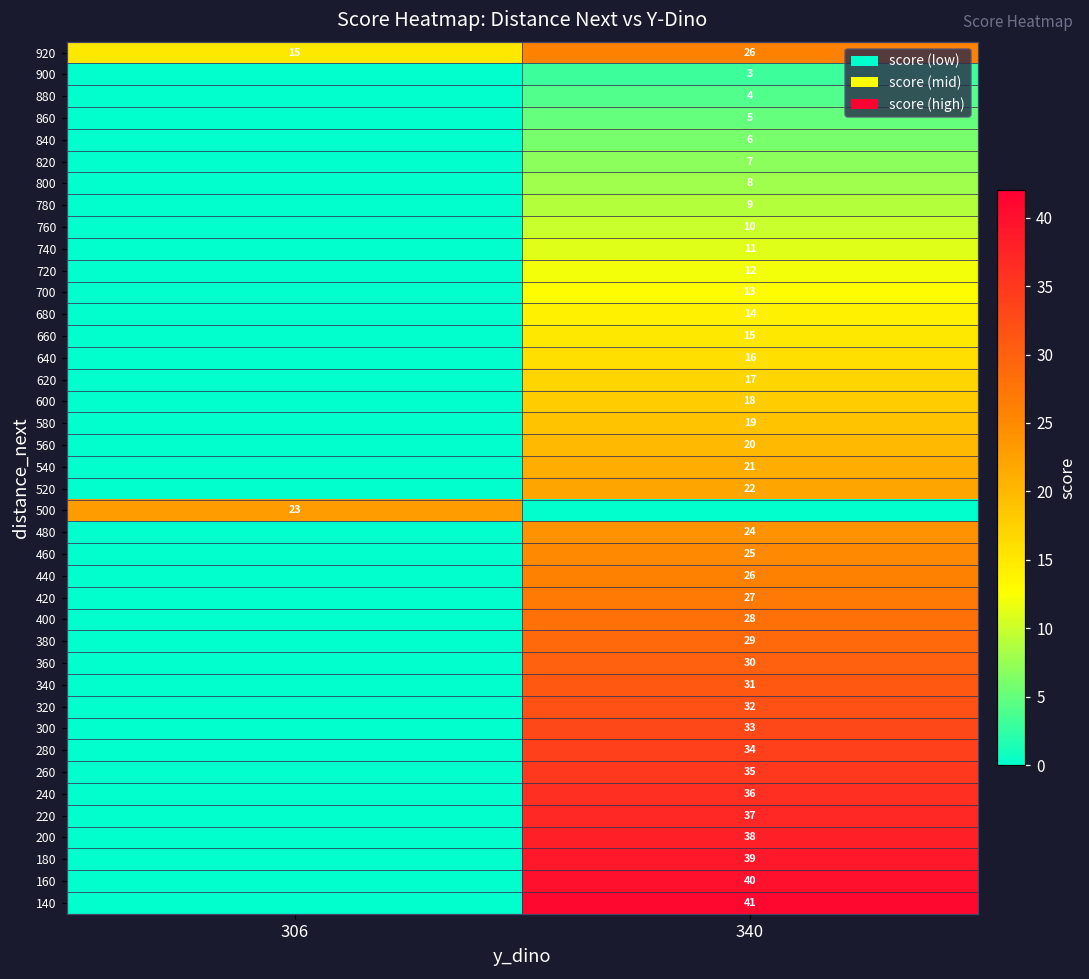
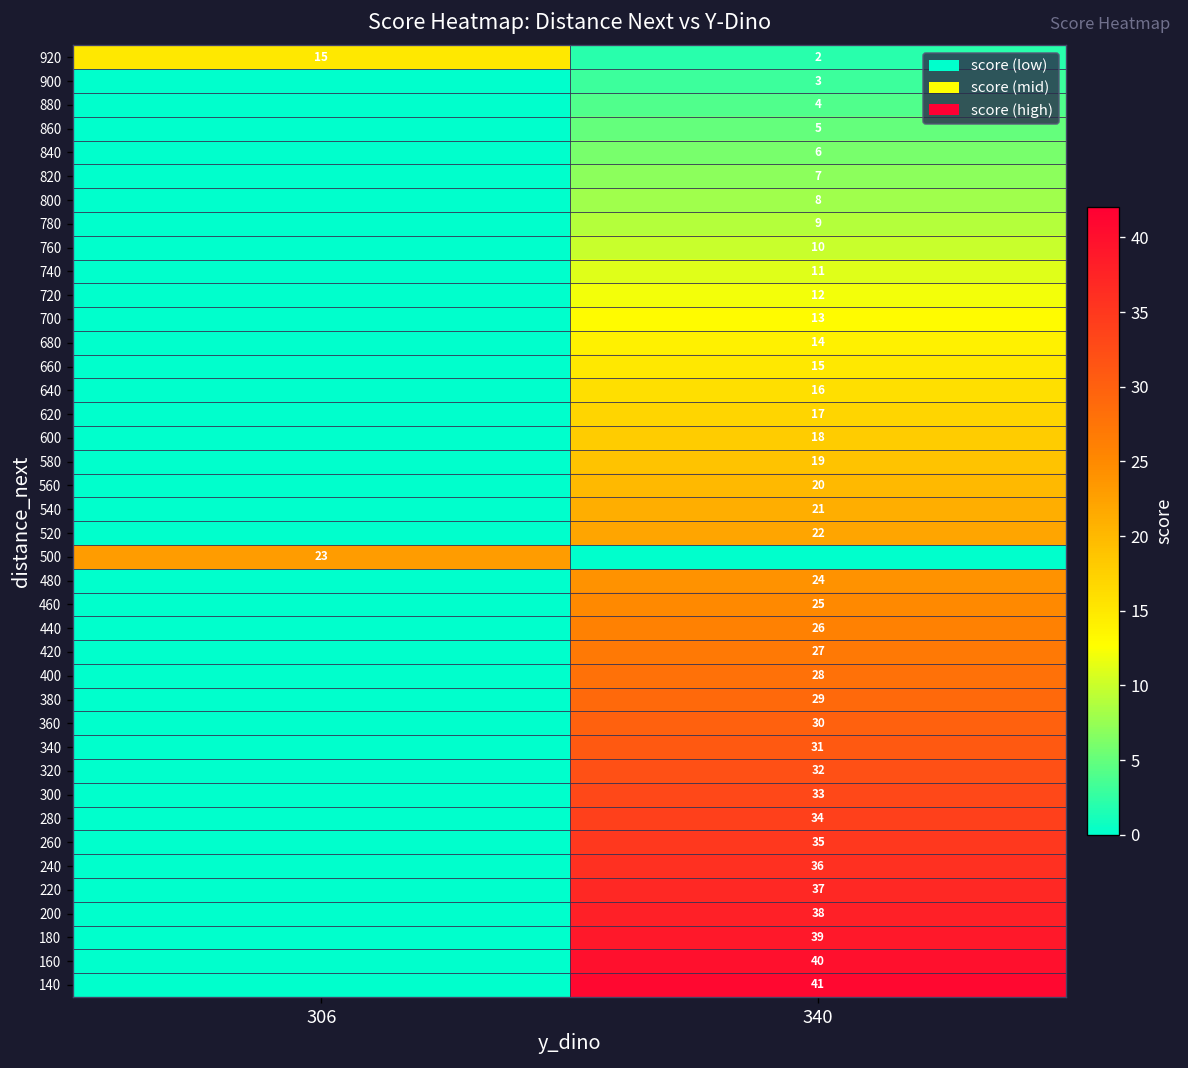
920, 340: 26 -> 2
